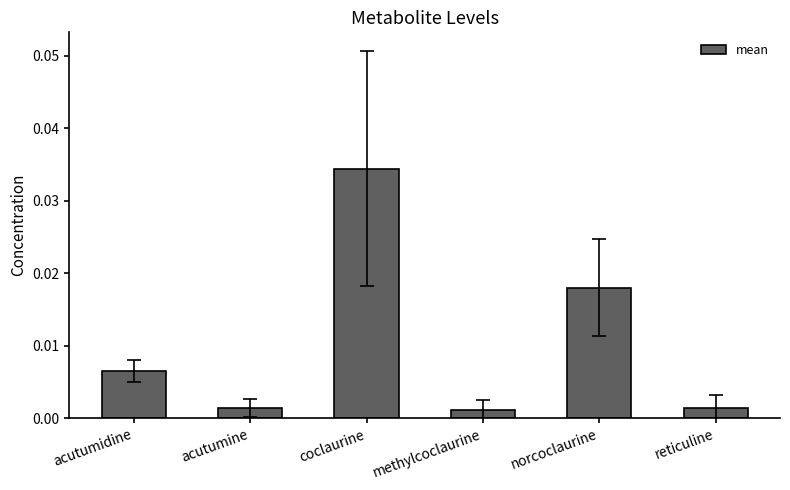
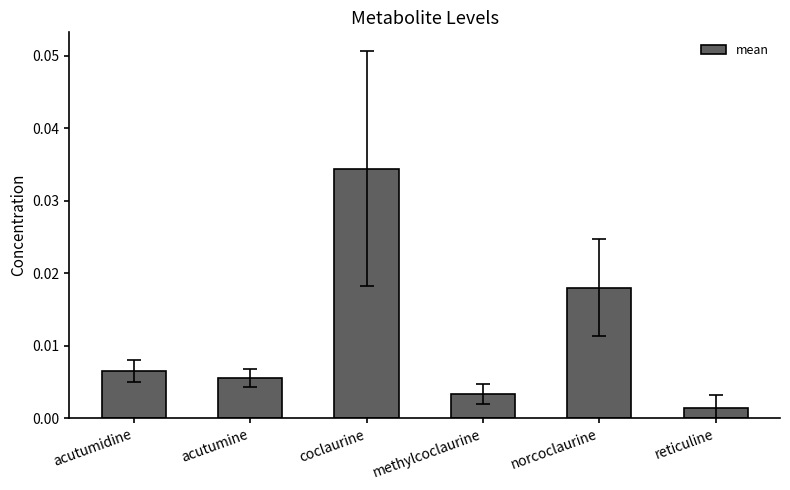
mean, acutumine: 0.001 -> 0.006
mean, methylcoclaurine: 0.001 -> 0.003
